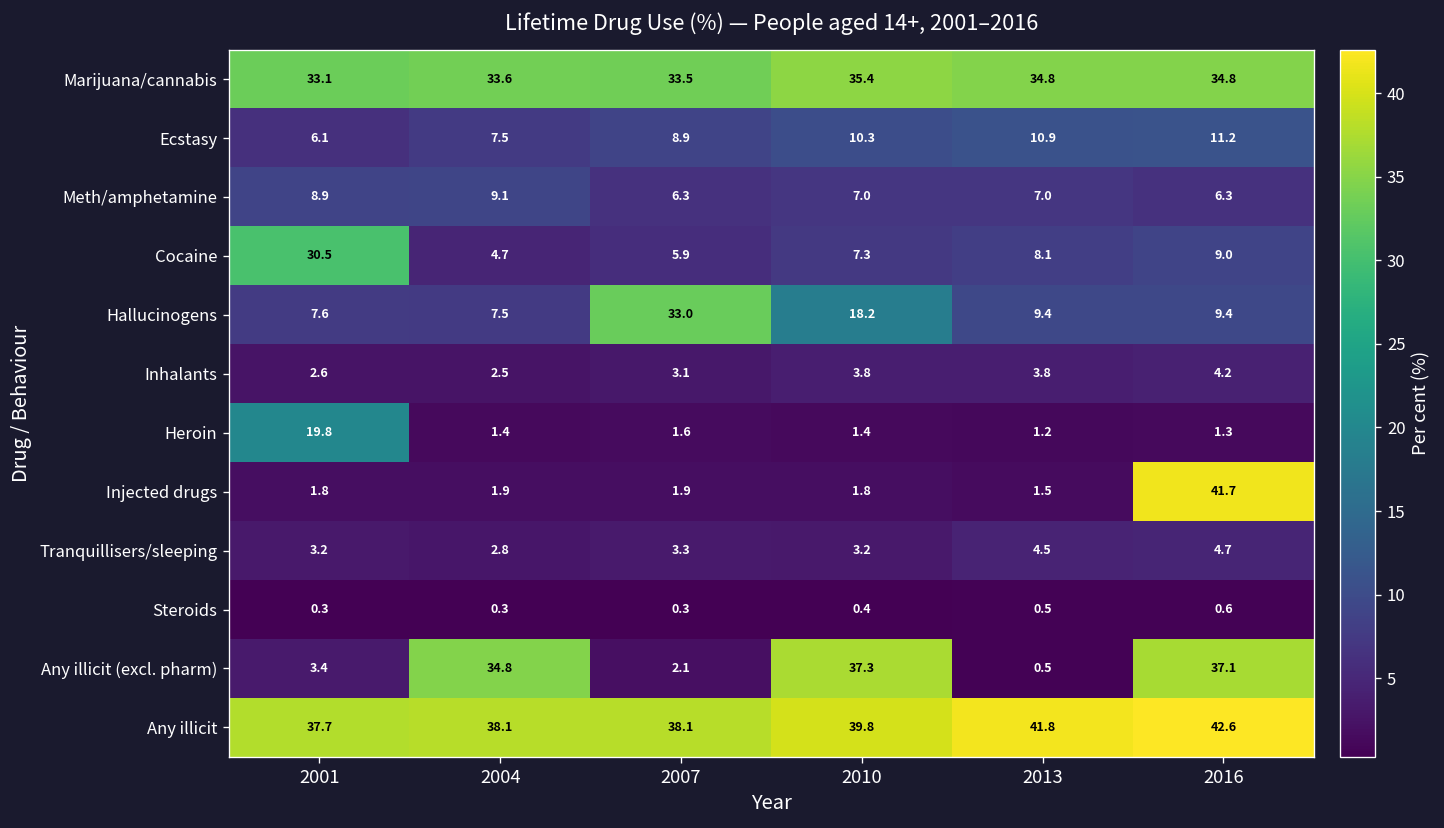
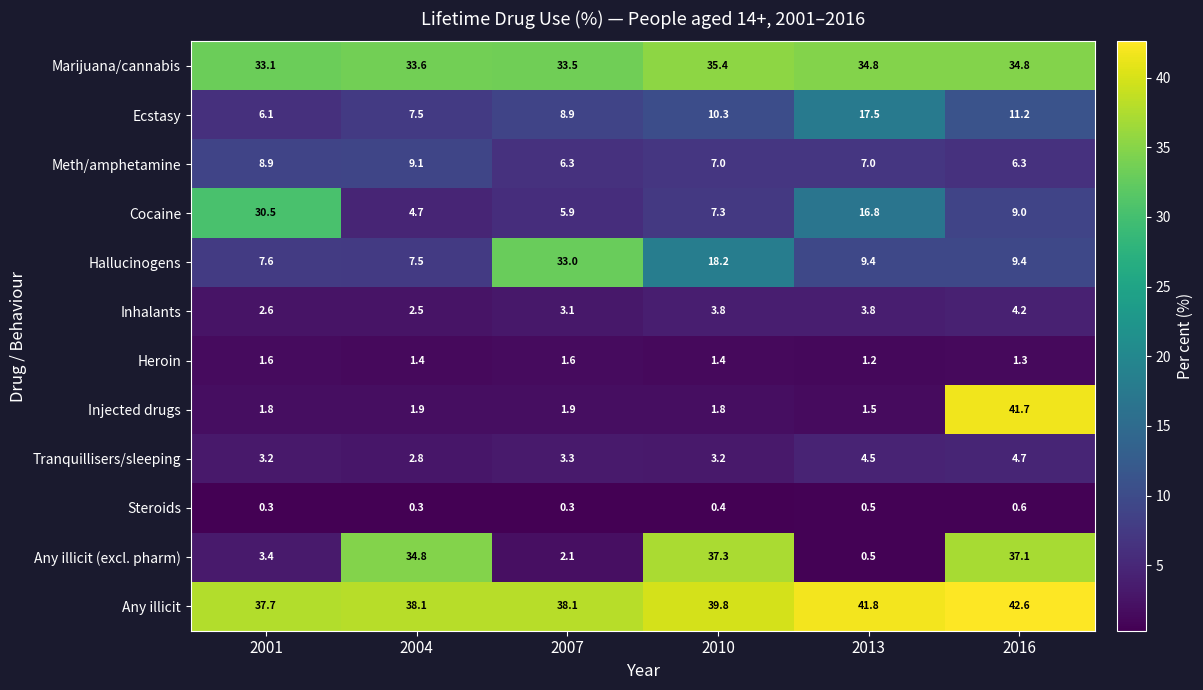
Ecstasy, 2013: 10.9 -> 17.5
Cocaine, 2013: 8.1 -> 16.8
Heroin, 2001: 19.8 -> 1.6
